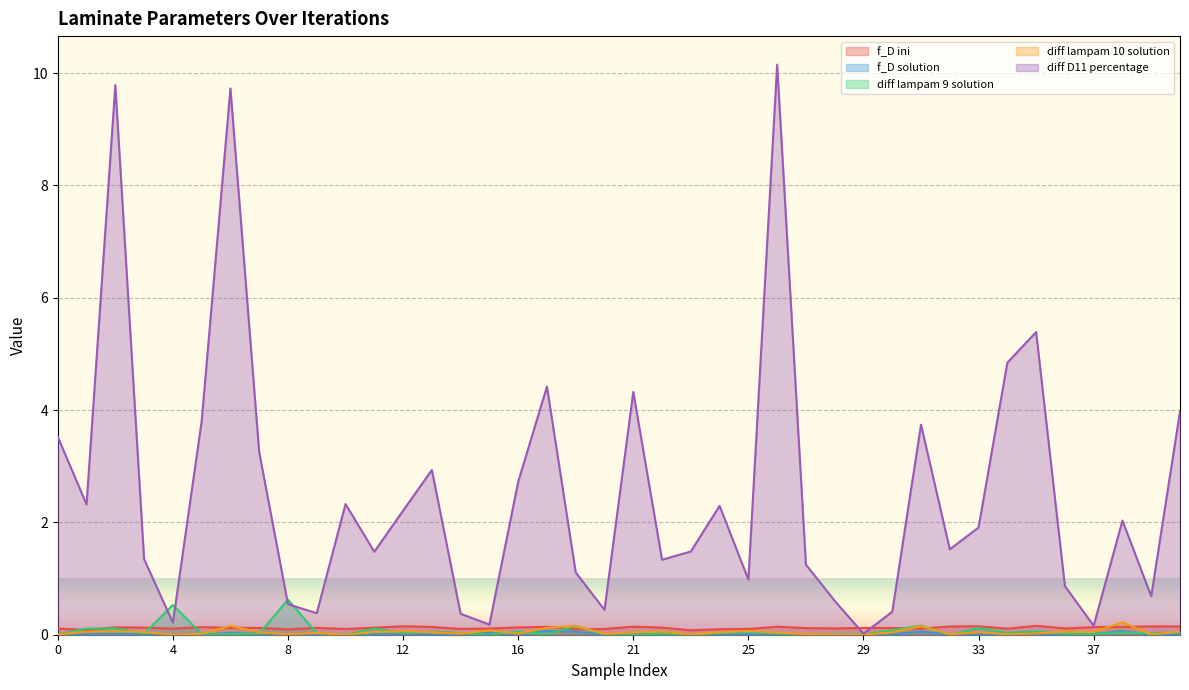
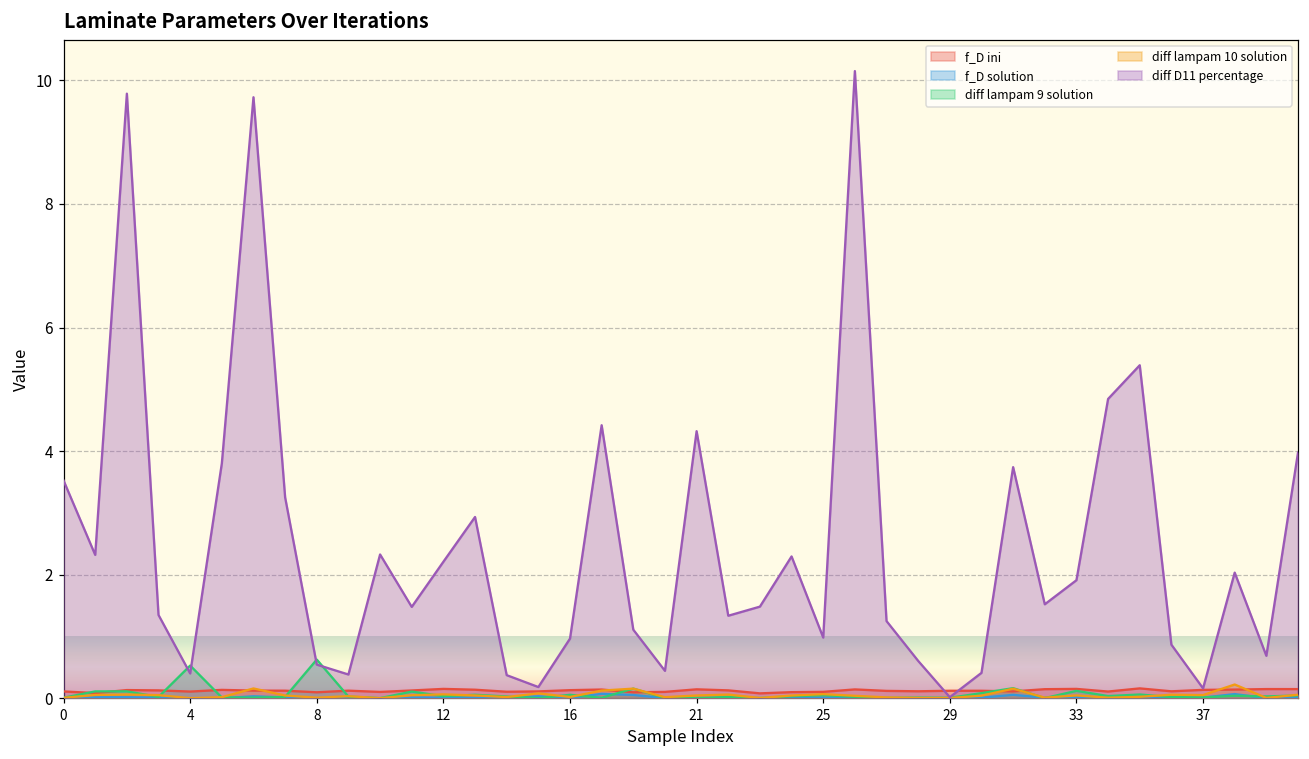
diff D11 percentage, 4: 0.2 -> 0.4
diff D11 percentage, 16: 2.7 -> 1.0
